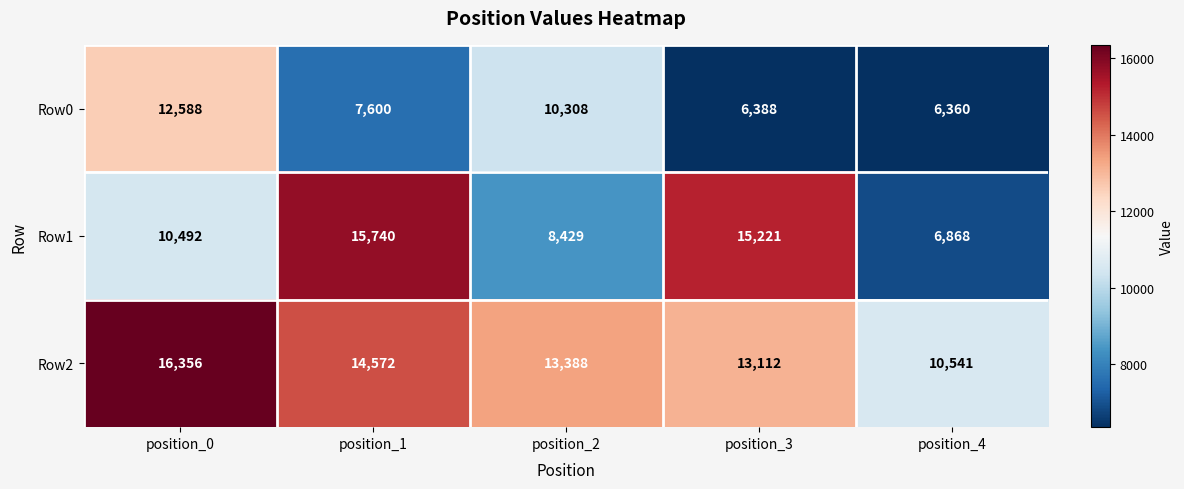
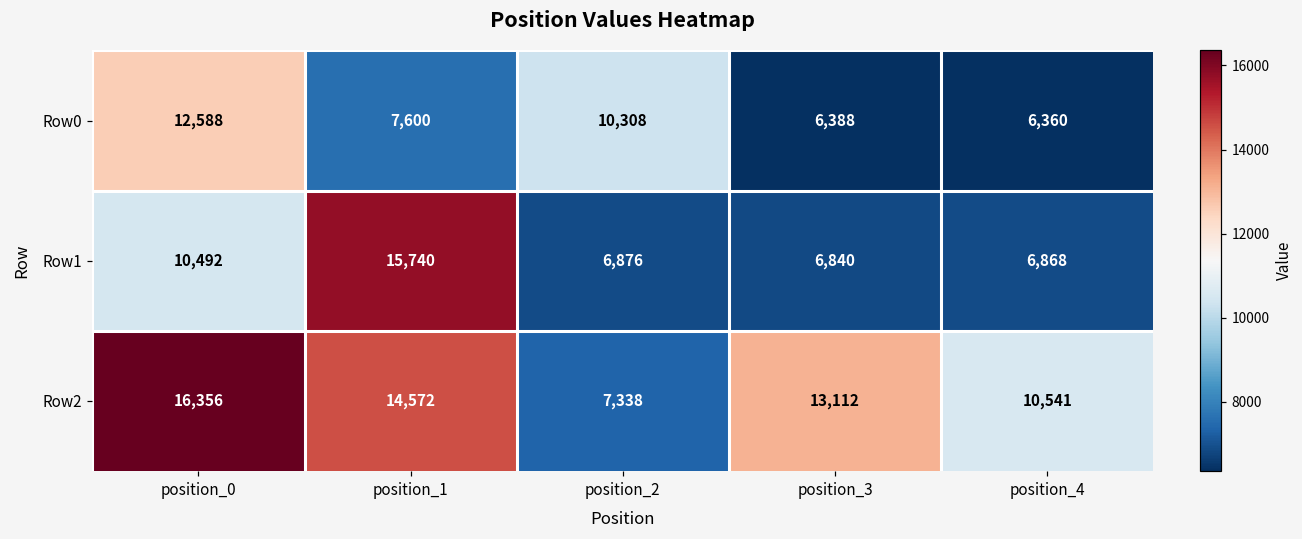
Row1, position_2: 8,429 -> 6,876
Row1, position_3: 15,221 -> 6,840
Row2, position_2: 13,388 -> 7,338
